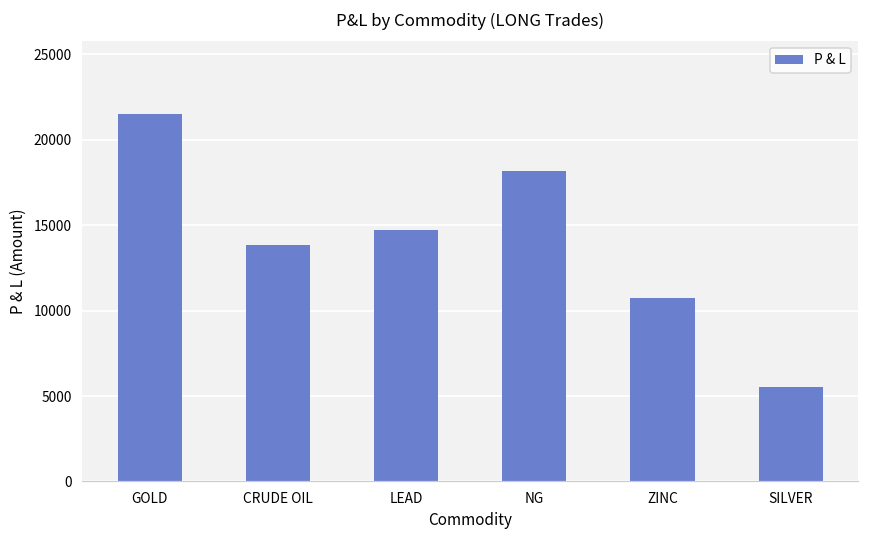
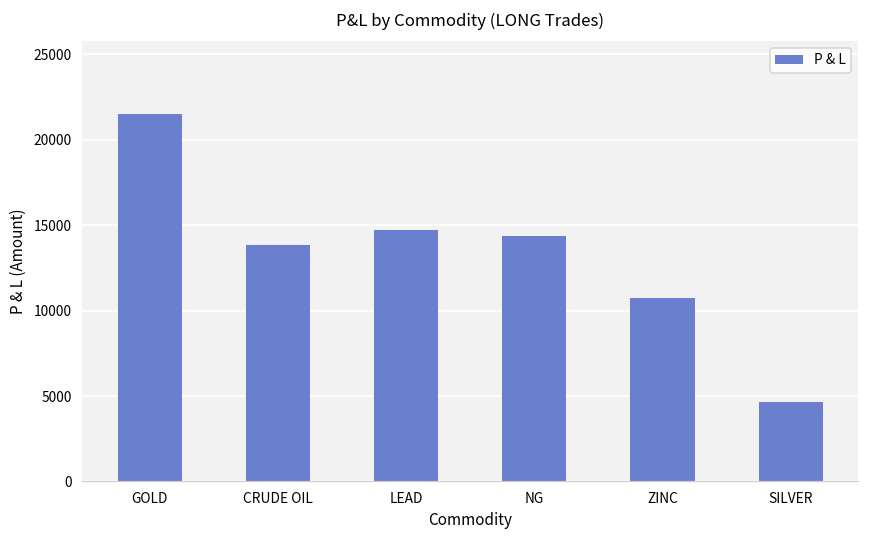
NG: 18200 -> 14400
SILVER: 5600 -> 4600
